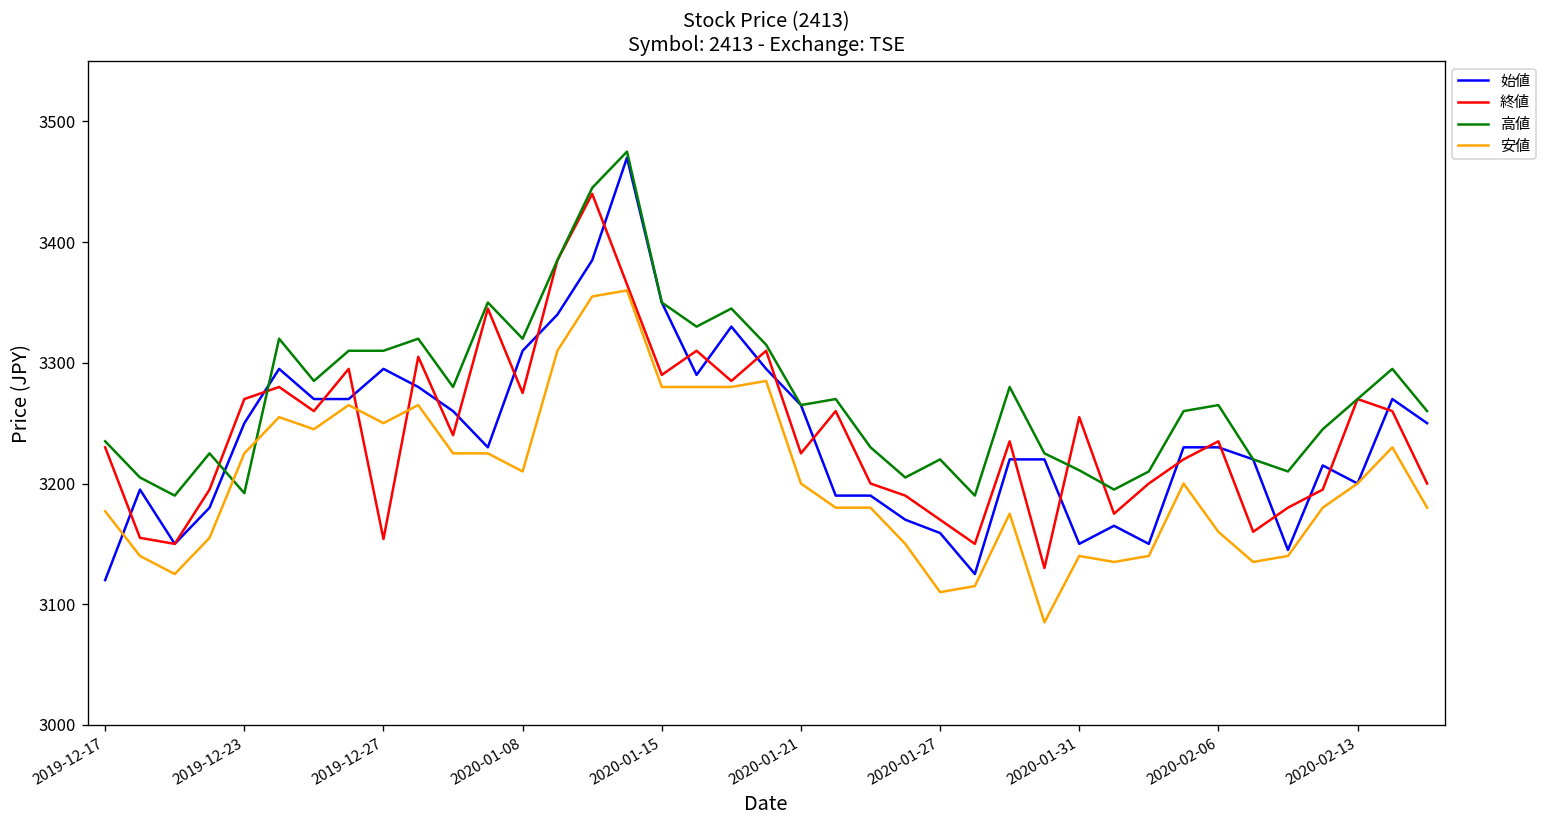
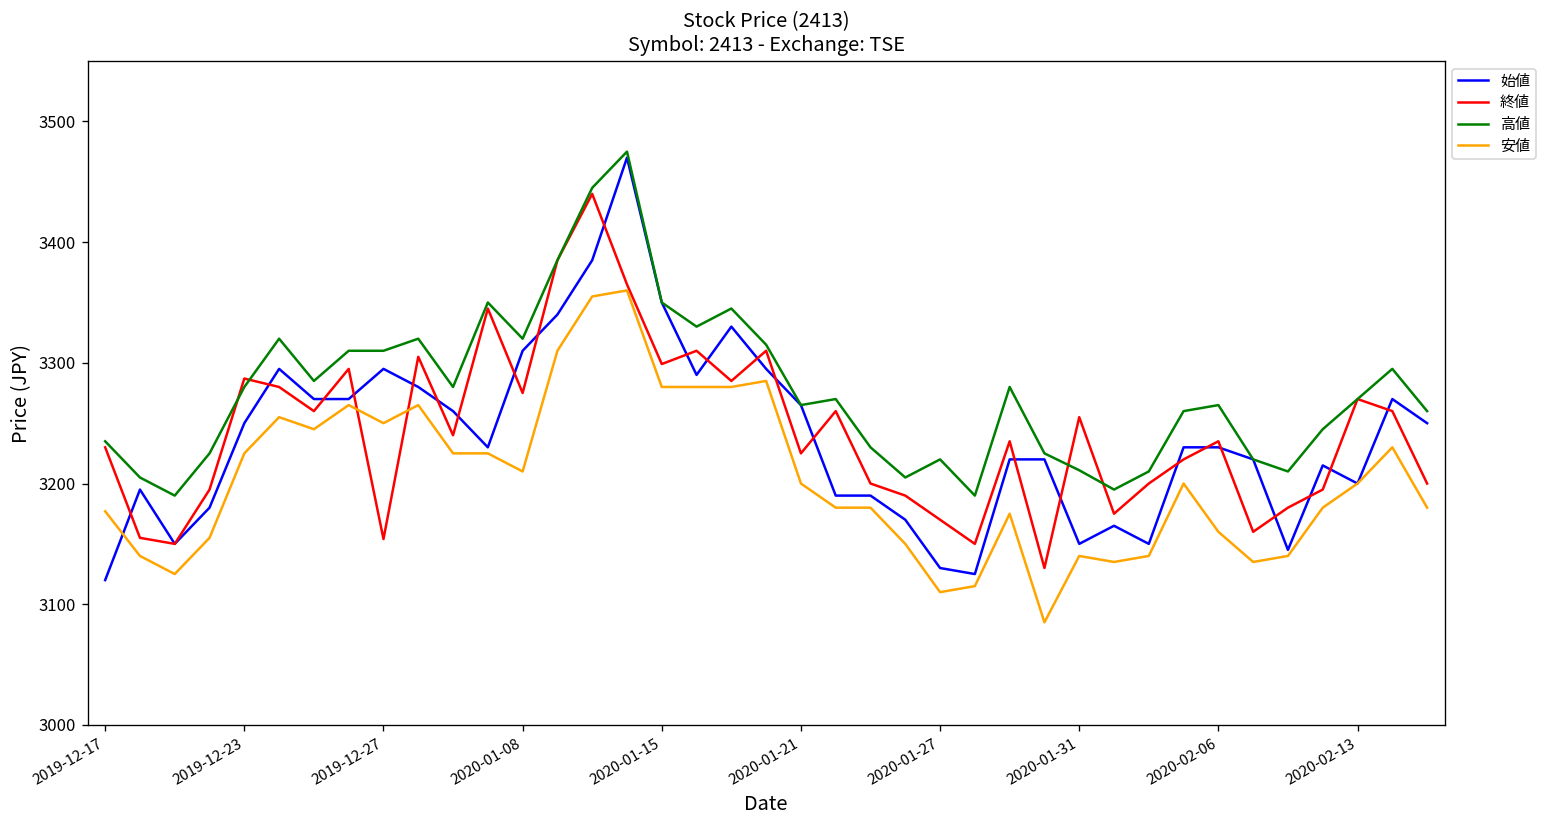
終値, 2019-12-23: 3270 -> 3287
高値, 2019-12-23: 3192 -> 3280
終値, 2020-01-15: 3290 -> 3299
始値, 2020-01-27: 3159 -> 3130
